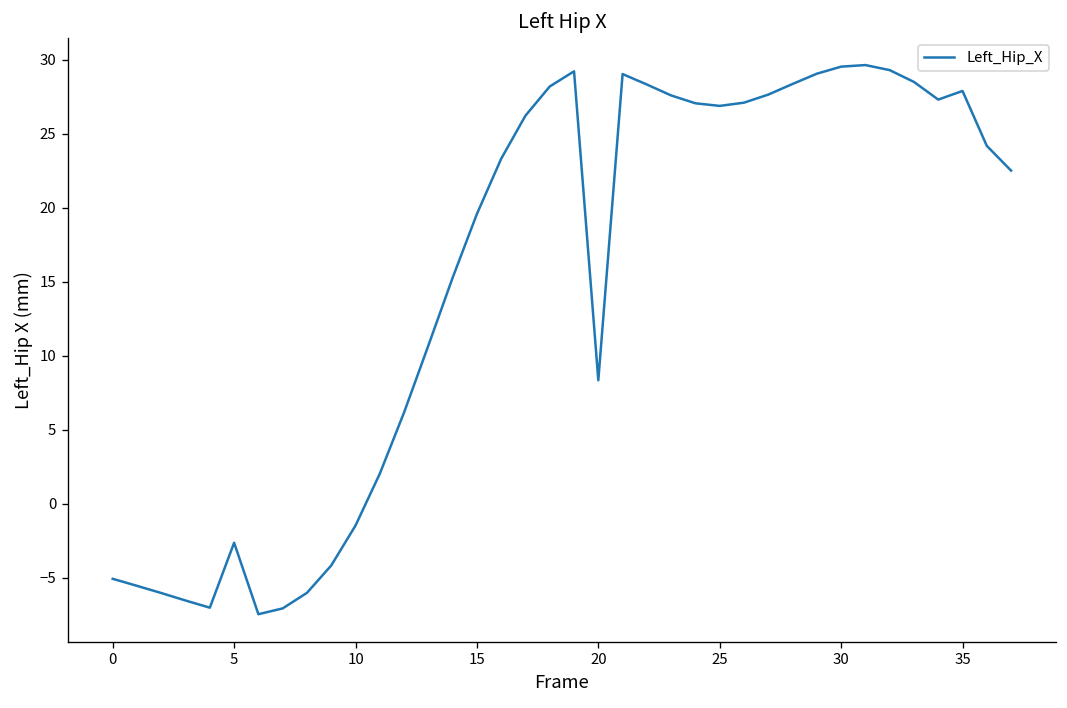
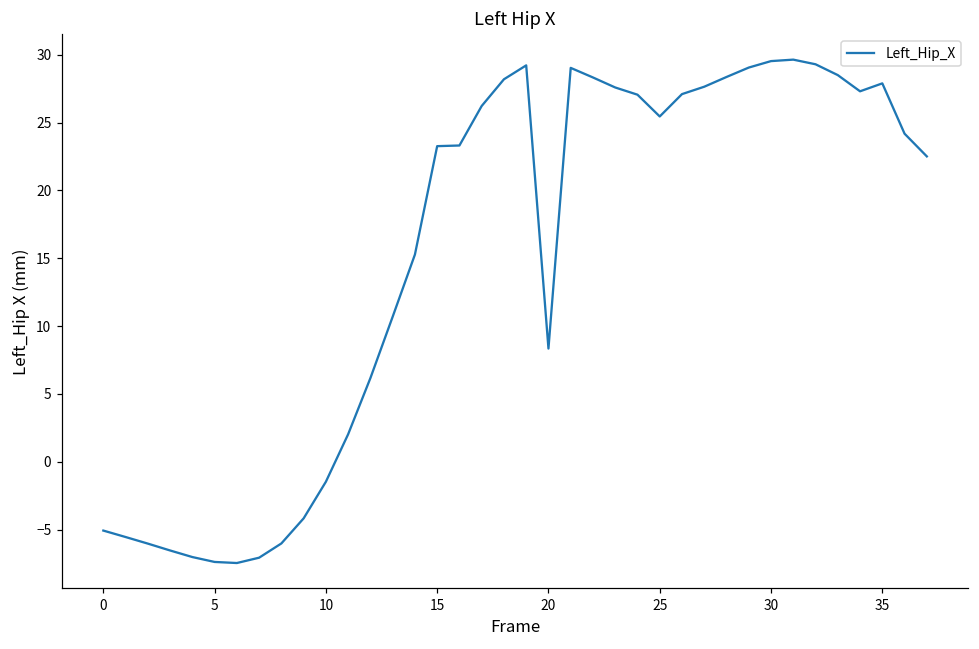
5: -2.6 -> -7.4
15: 19.6 -> 23.3
25: 26.9 -> 25.4
